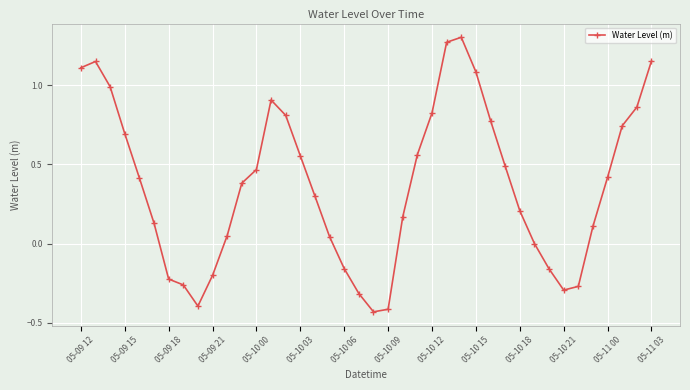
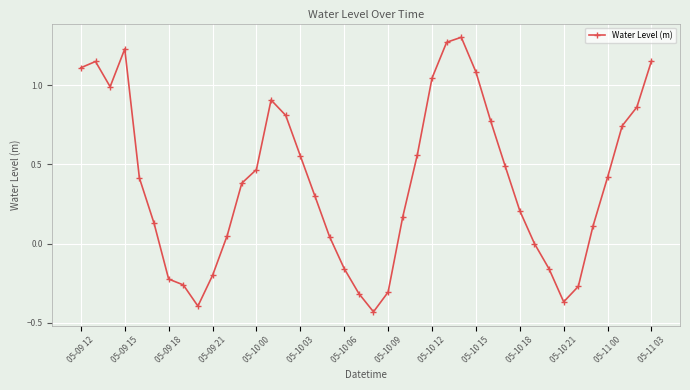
05-09 15: 0.69 -> 1.23
05-10 09: -0.41 -> -0.31
05-10 12: 0.82 -> 1.04
05-10 21: -0.29 -> -0.37
